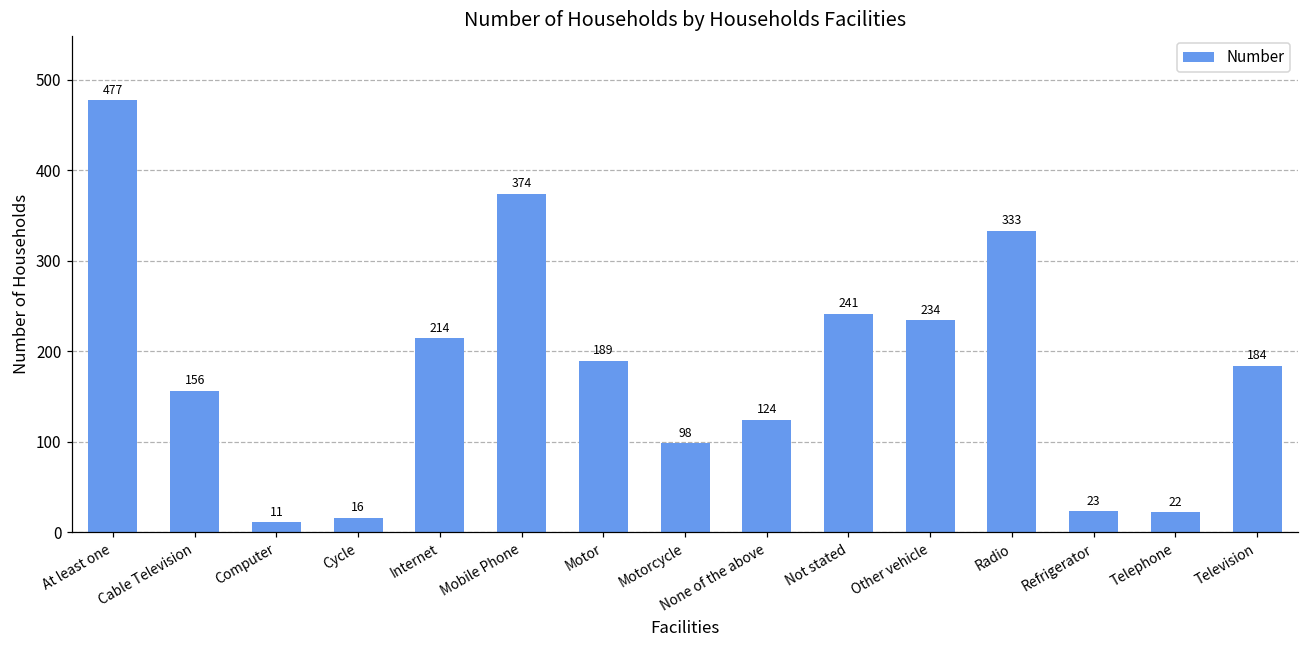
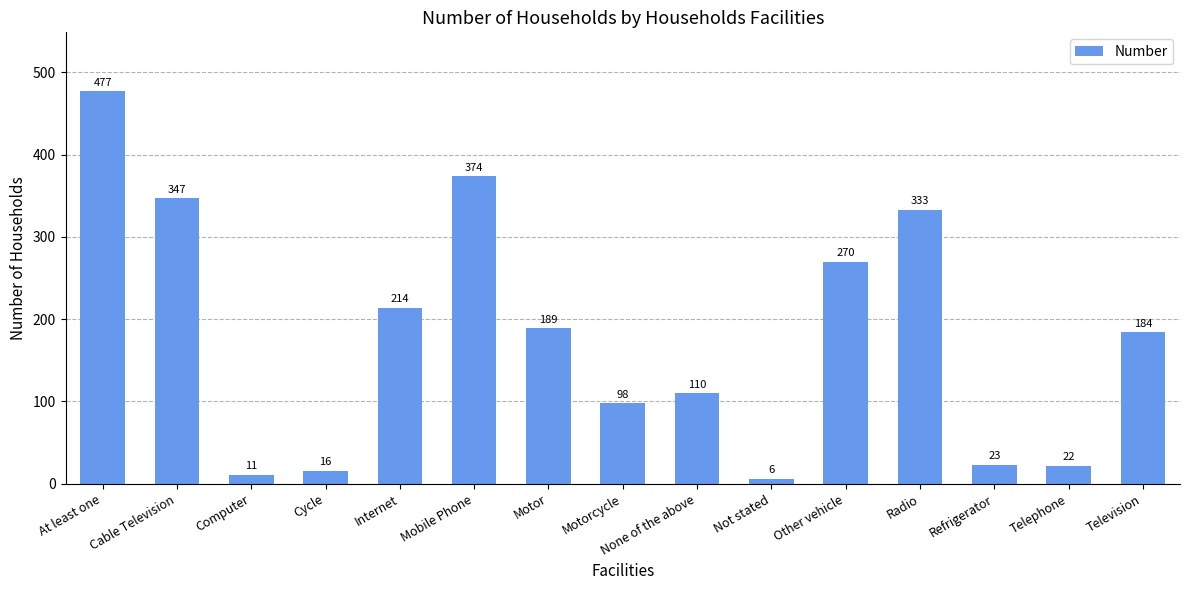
Cable Television: 156 -> 347
None of the above: 124 -> 110
Not stated: 241 -> 6
Other vehicle: 234 -> 270
